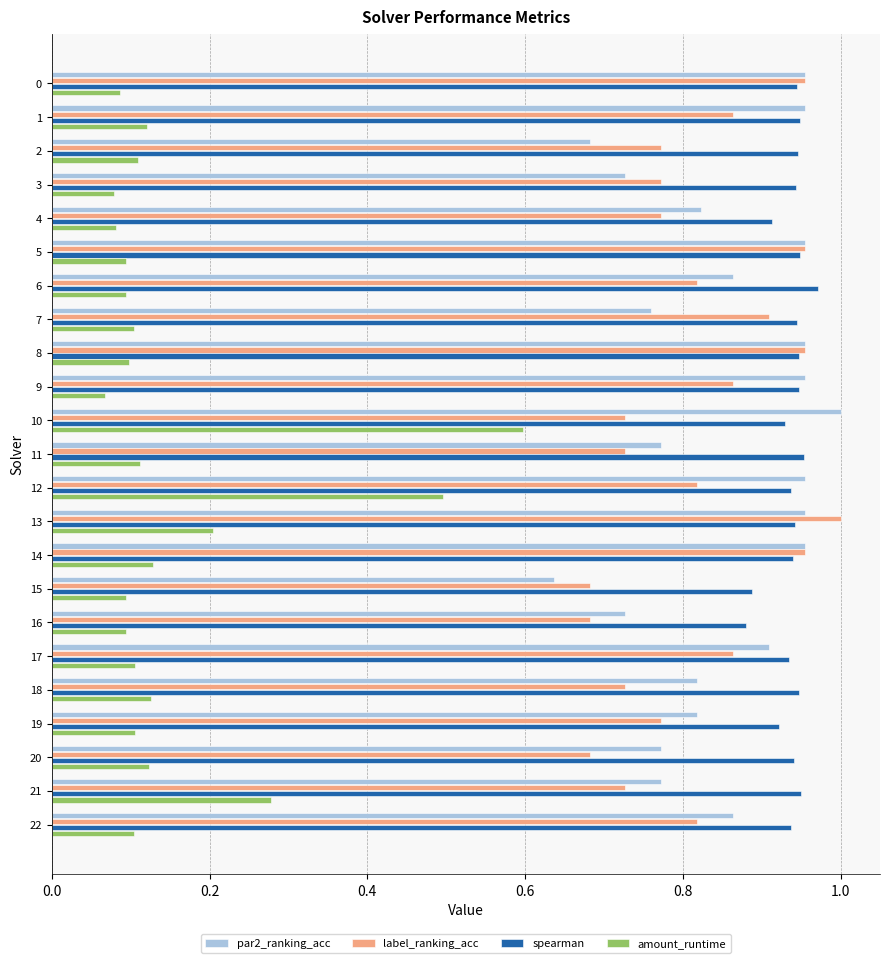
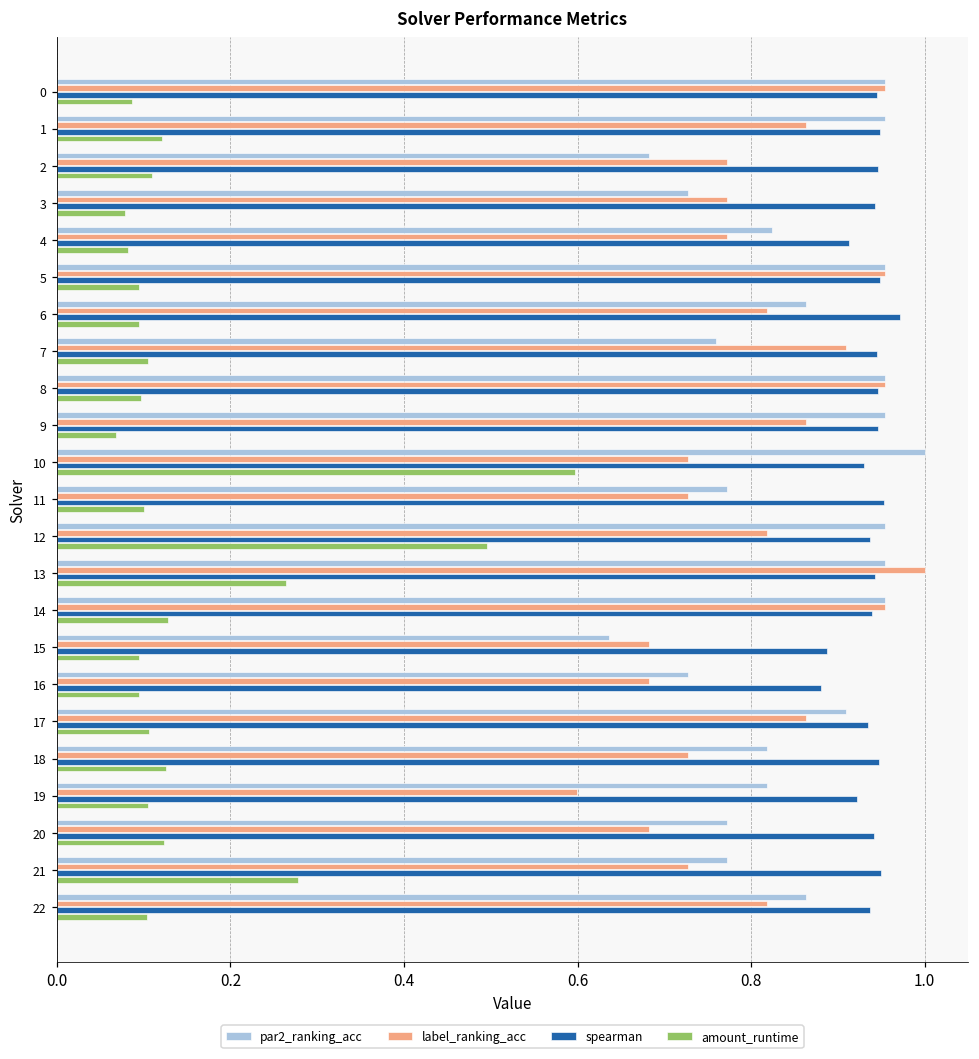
amount_runtime, 11: 0.11 -> 0.10
amount_runtime, 13: 0.20 -> 0.26
label_ranking_acc, 19: 0.77 -> 0.60
